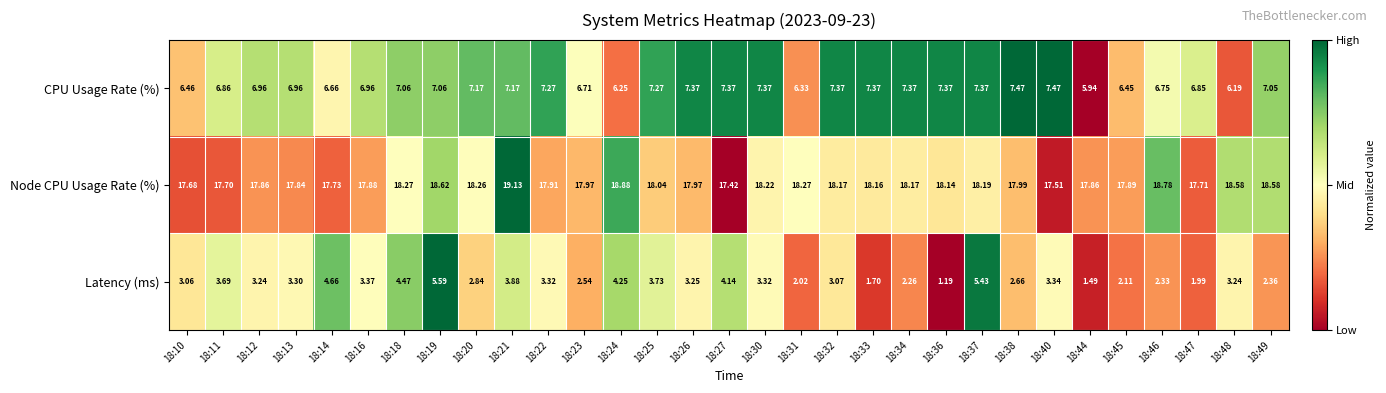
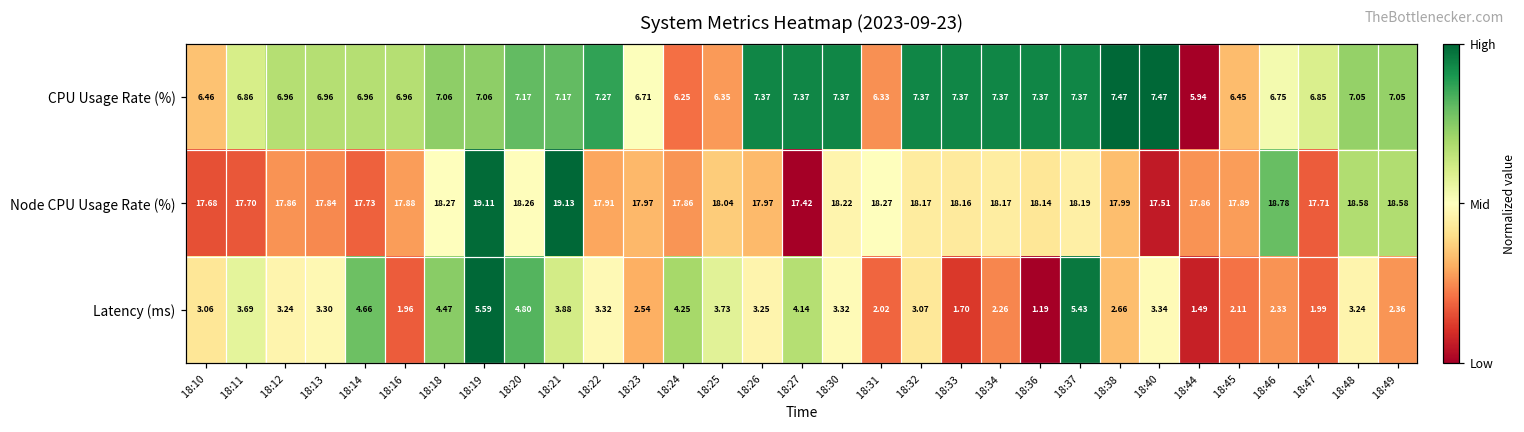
CPU Usage Rate (%), 18:14: 6.66 -> 6.96
CPU Usage Rate (%), 18:25: 7.27 -> 6.35
CPU Usage Rate (%), 18:48: 6.19 -> 7.05
Node CPU Usage Rate (%), 18:19: 18.62 -> 19.11
Node CPU Usage Rate (%), 18:24: 18.88 -> 17.86
Latency (ms), 18:16: 3.37 -> 1.96
Latency (ms), 18:20: 2.84 -> 4.80
